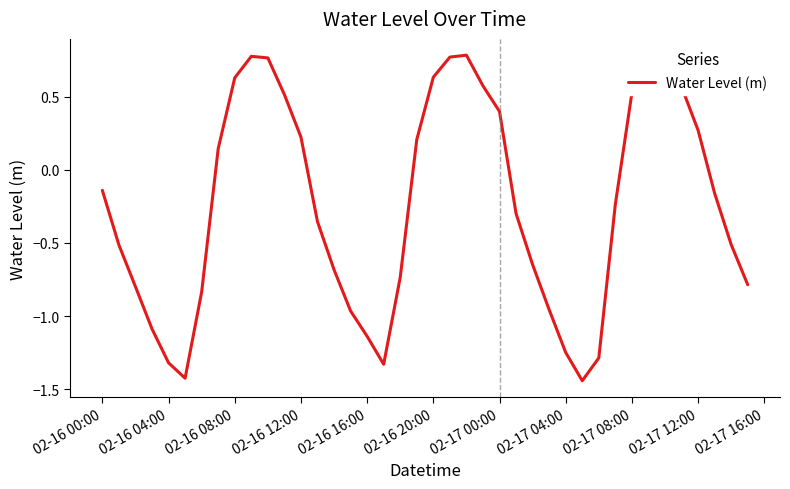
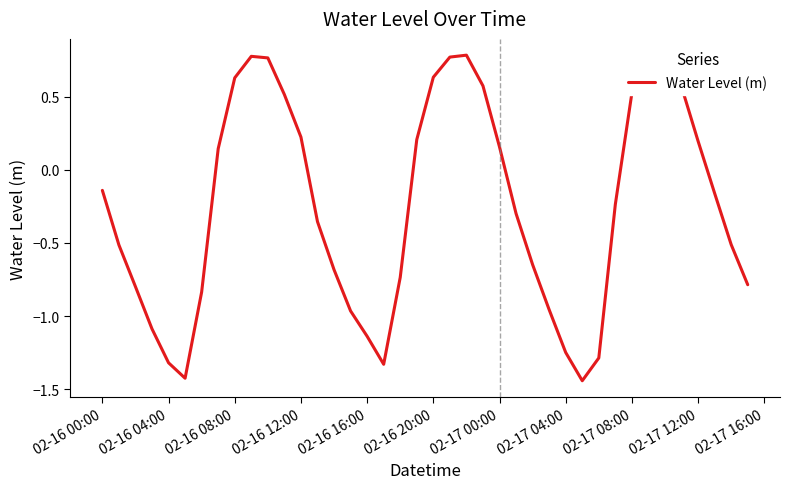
02-17 00:00: 0.40 -> 0.16
02-17 12:00: 0.27 -> 0.20
